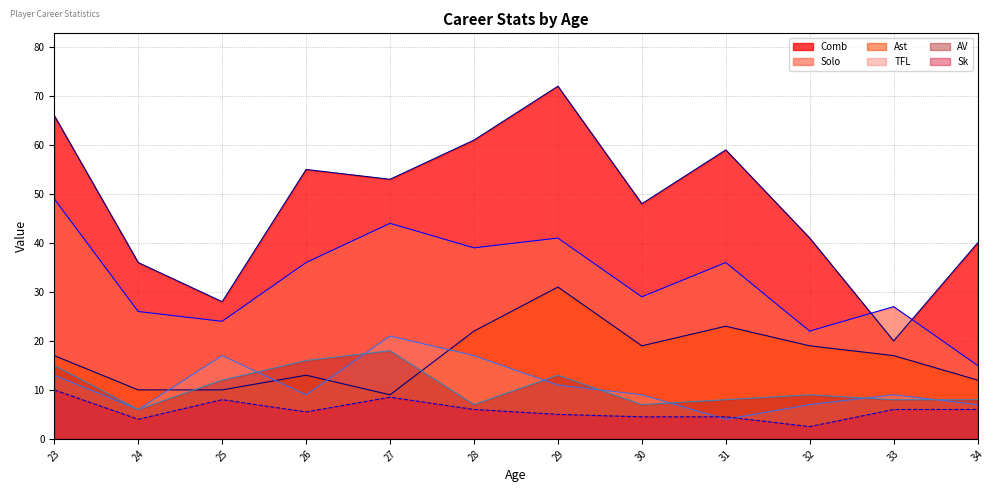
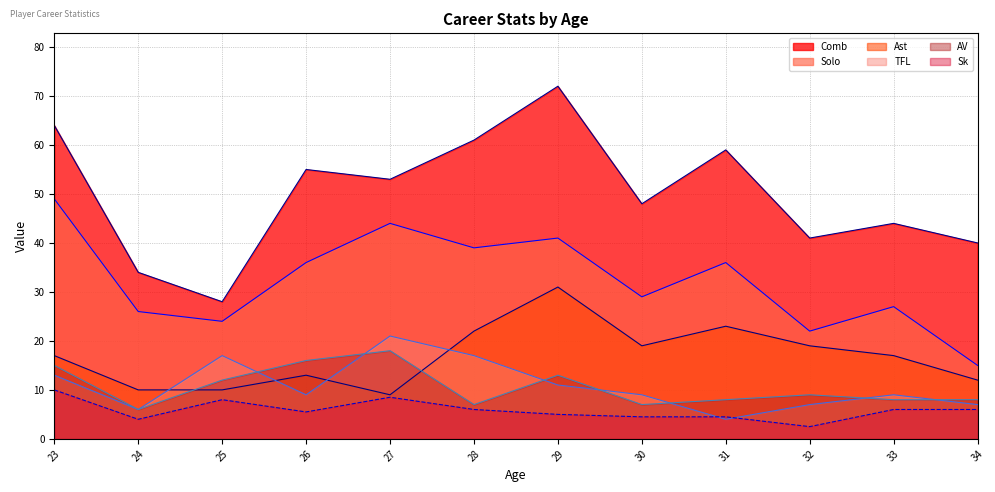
Comb, 23: 66 -> 64
Comb, 24: 36 -> 34
Comb, 33: 20 -> 44
